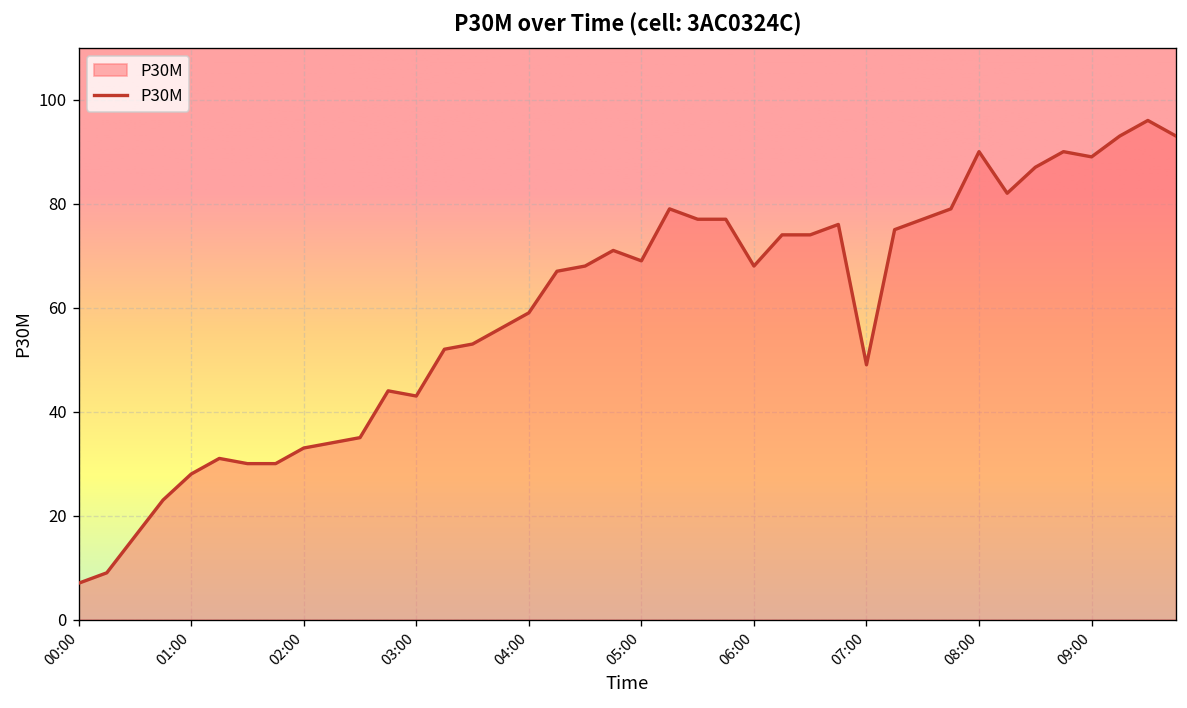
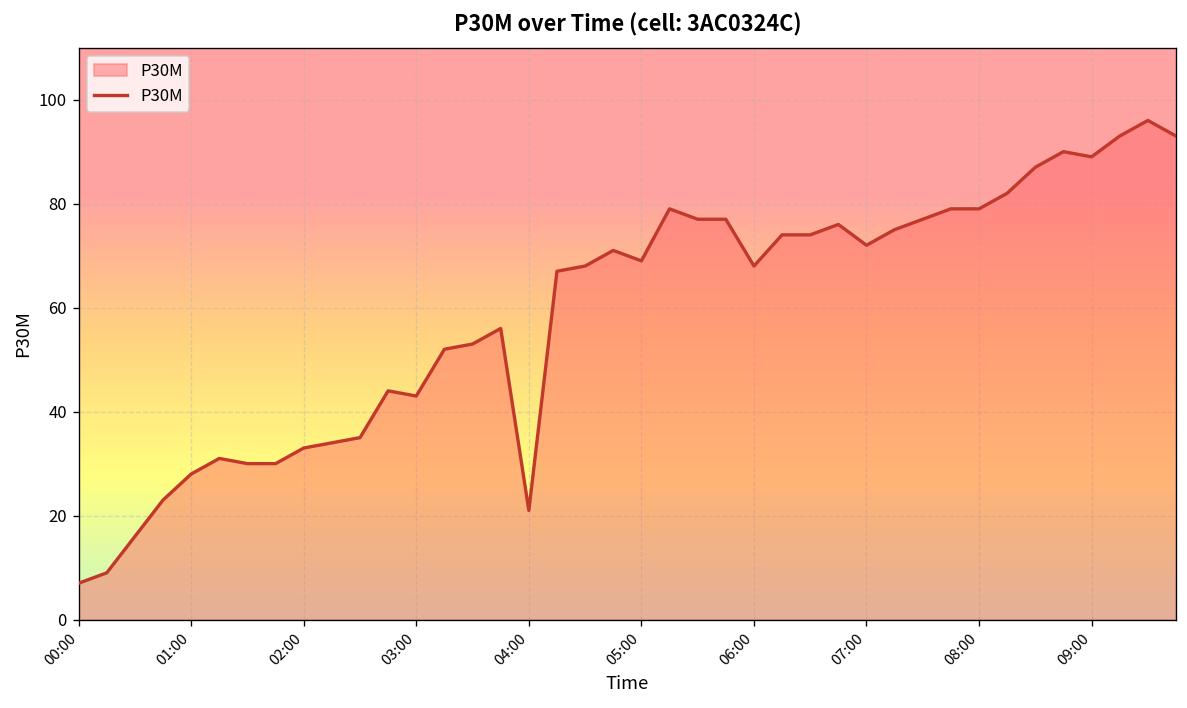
04:00: 59 -> 21
07:00: 49 -> 72
08:00: 90 -> 79
